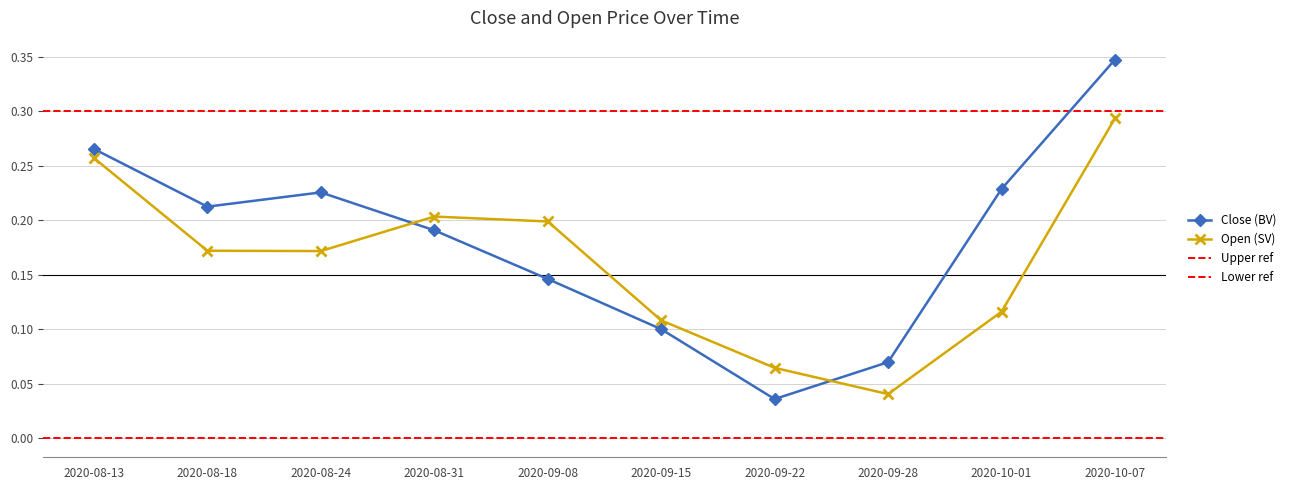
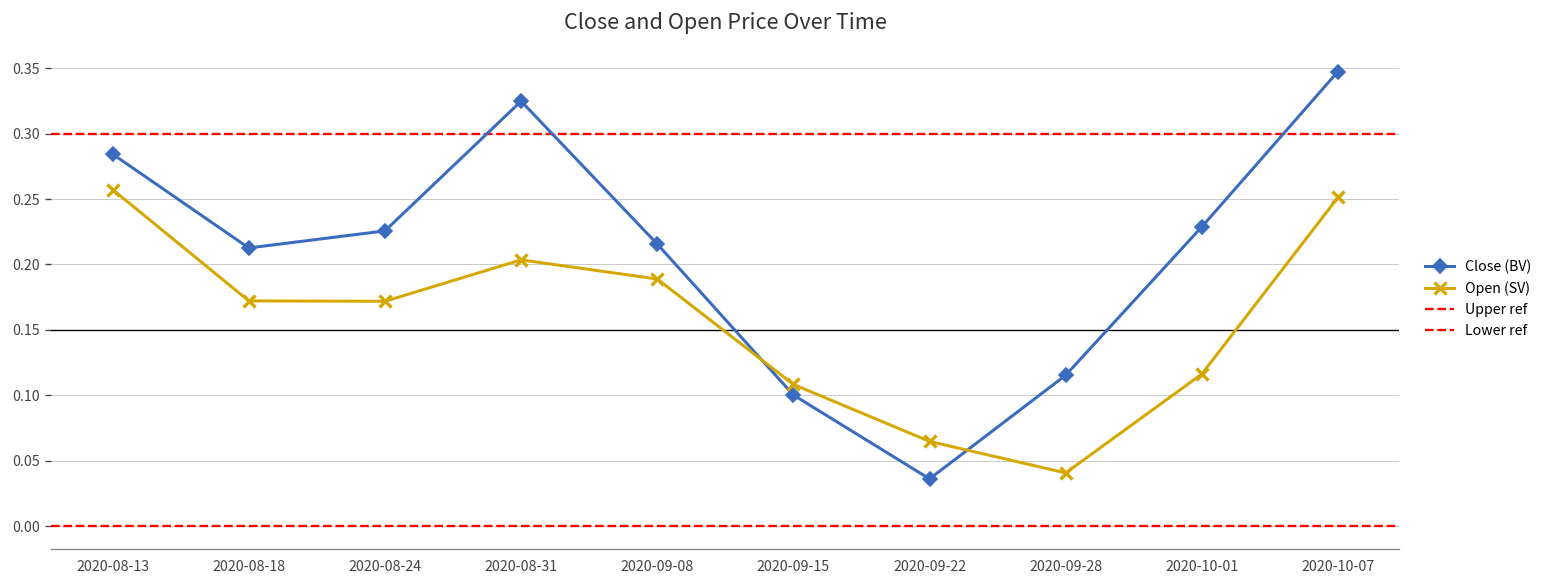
Close (BV), 2020-08-13: 0.266 -> 0.284
Close (BV), 2020-08-31: 0.191 -> 0.325
Close (BV), 2020-09-08: 0.146 -> 0.216
Open (SV), 2020-09-08: 0.199 -> 0.189
Close (BV), 2020-09-28: 0.070 -> 0.115
Open (SV), 2020-10-07: 0.294 -> 0.251
